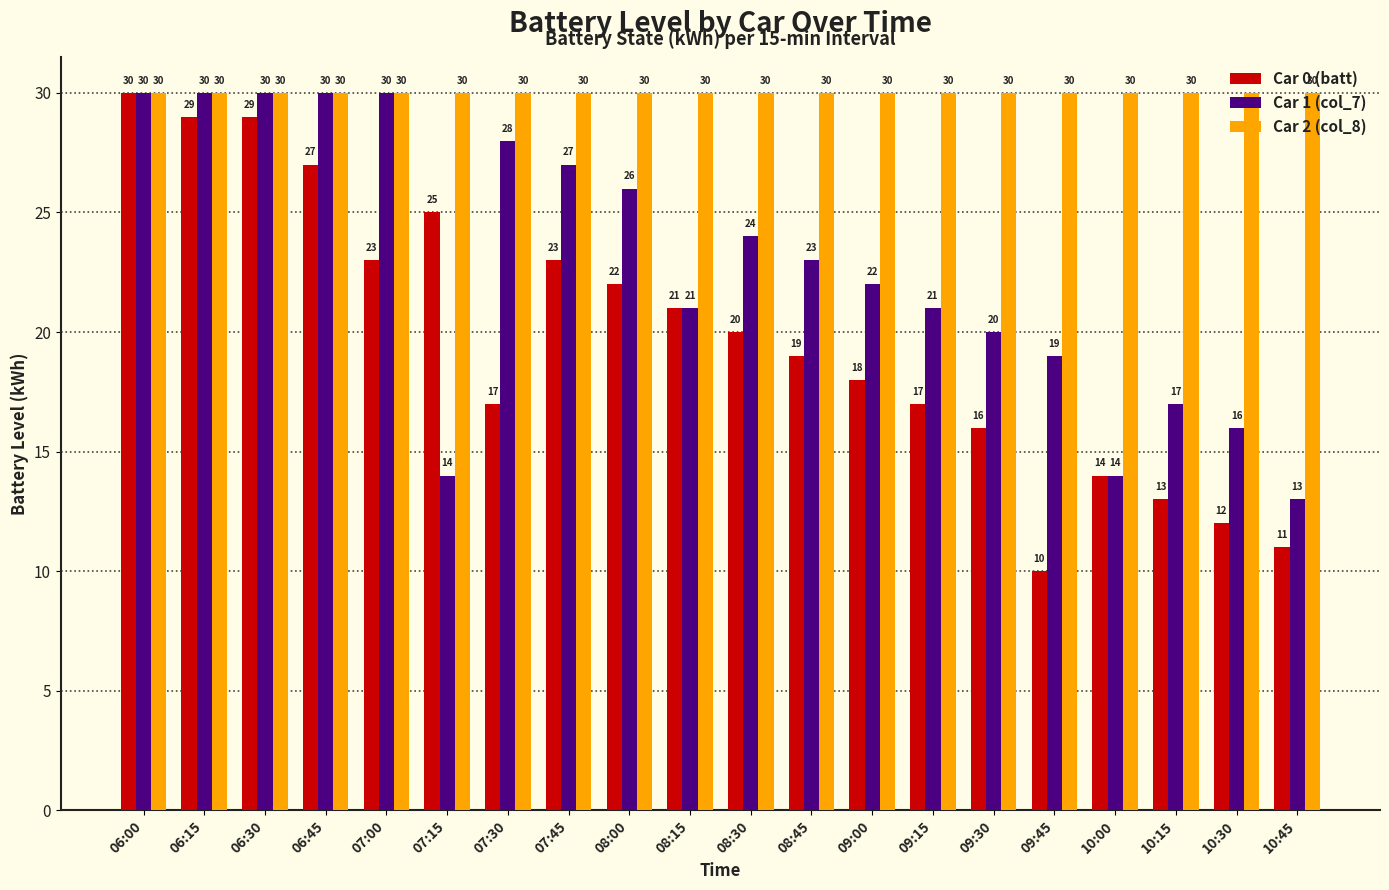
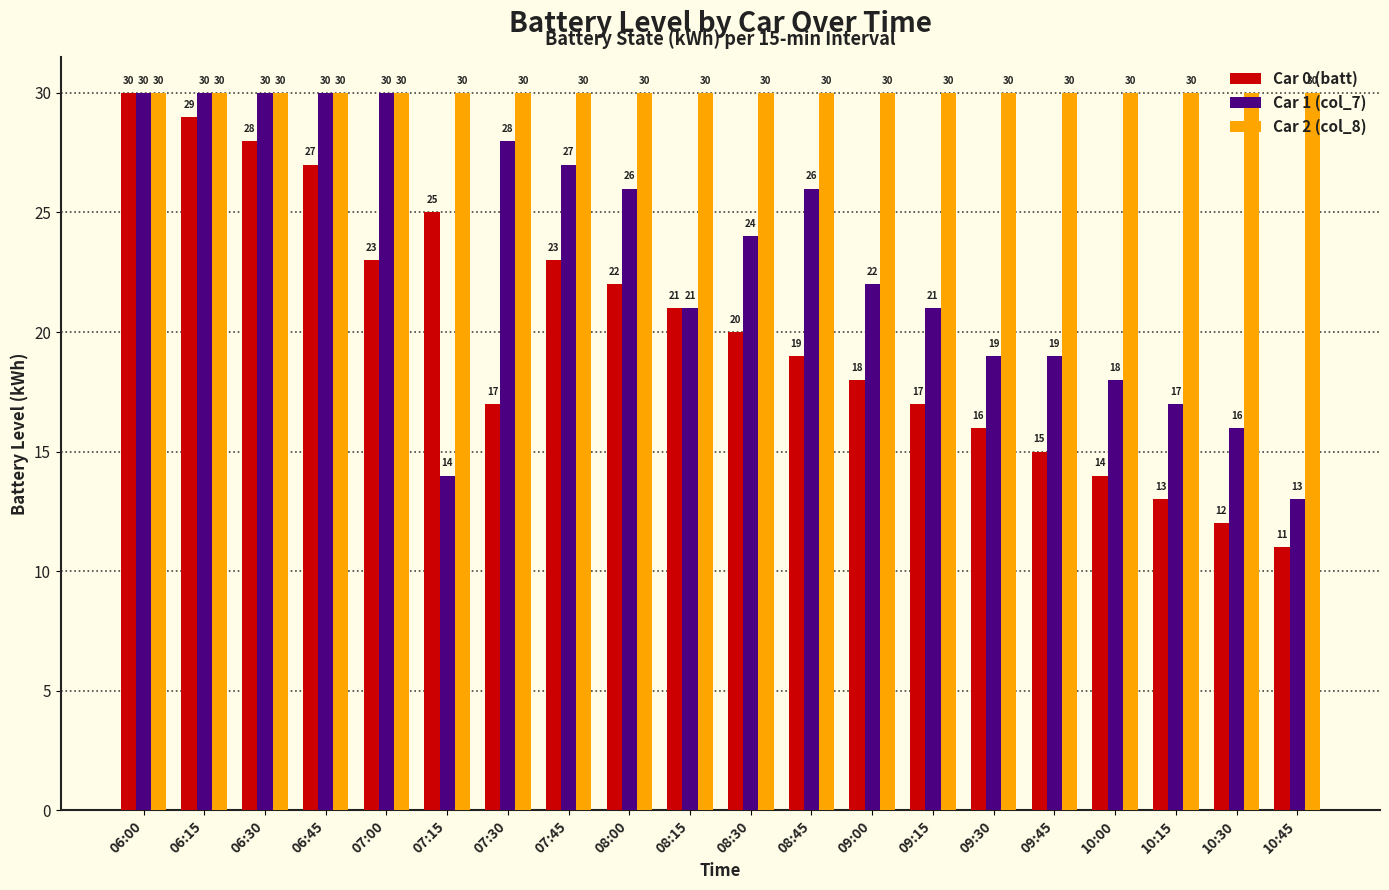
Car 0 (batt), 06:30: 29 -> 28
Car 1 (col_7), 08:45: 23 -> 26
Car 1 (col_7), 09:30: 20 -> 19
Car 0 (batt), 09:45: 10 -> 15
Car 1 (col_7), 10:00: 14 -> 18
